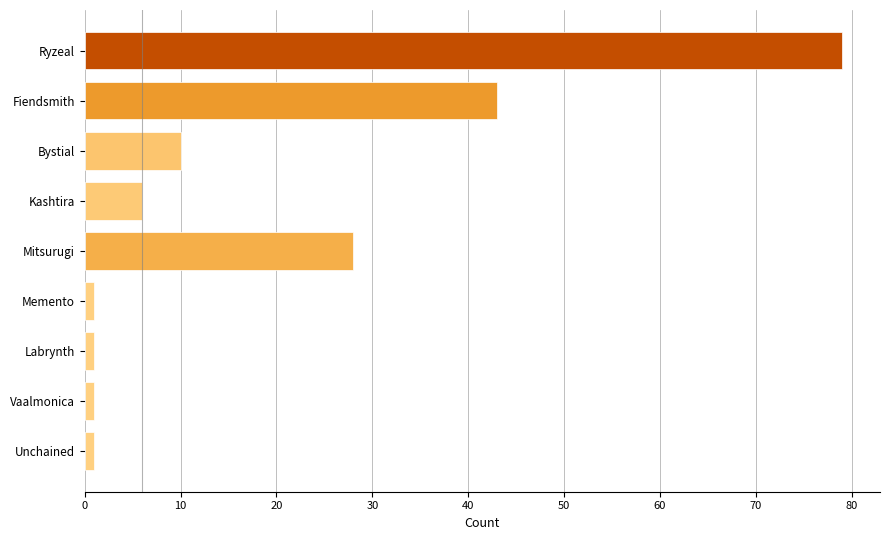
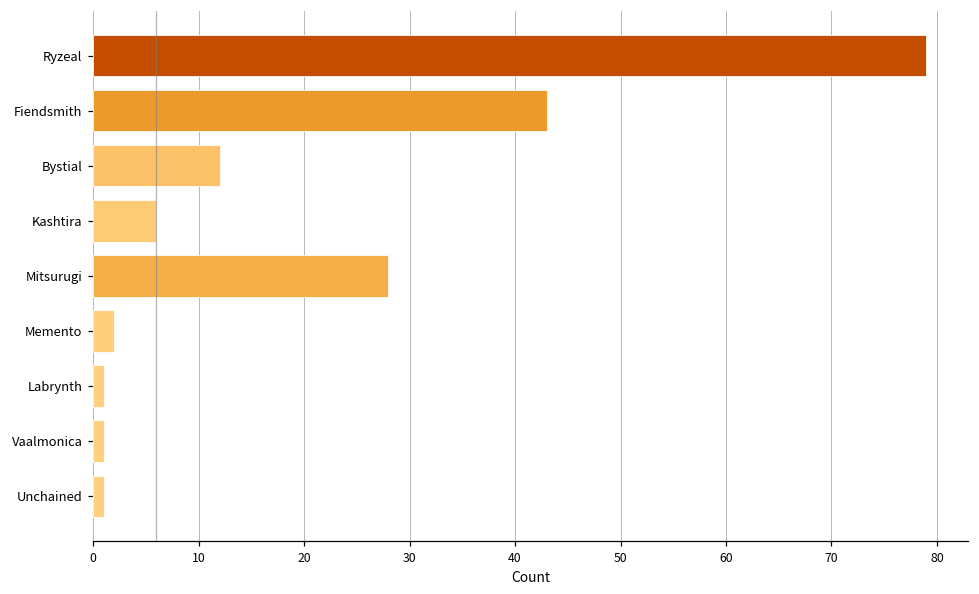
Bystial: 10 -> 12
Memento: 1 -> 2
